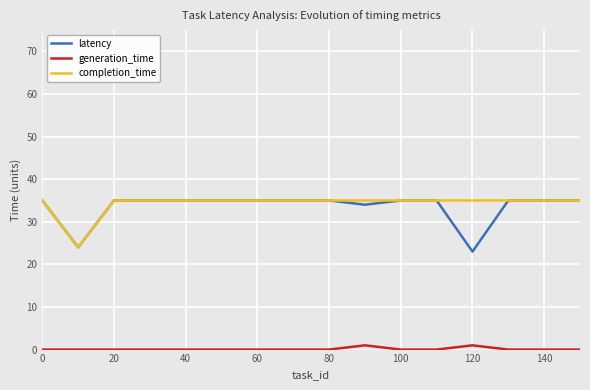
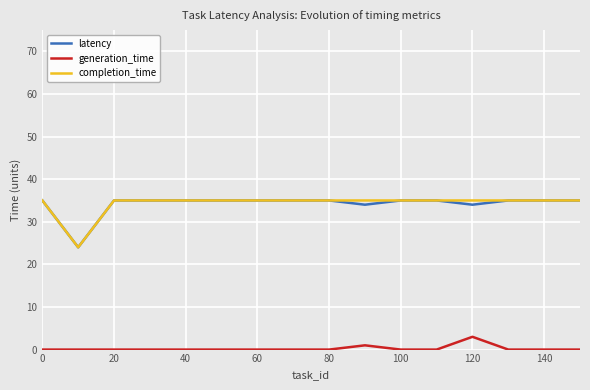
latency, 120: 23 -> 34
generation_time, 120: 1 -> 3
